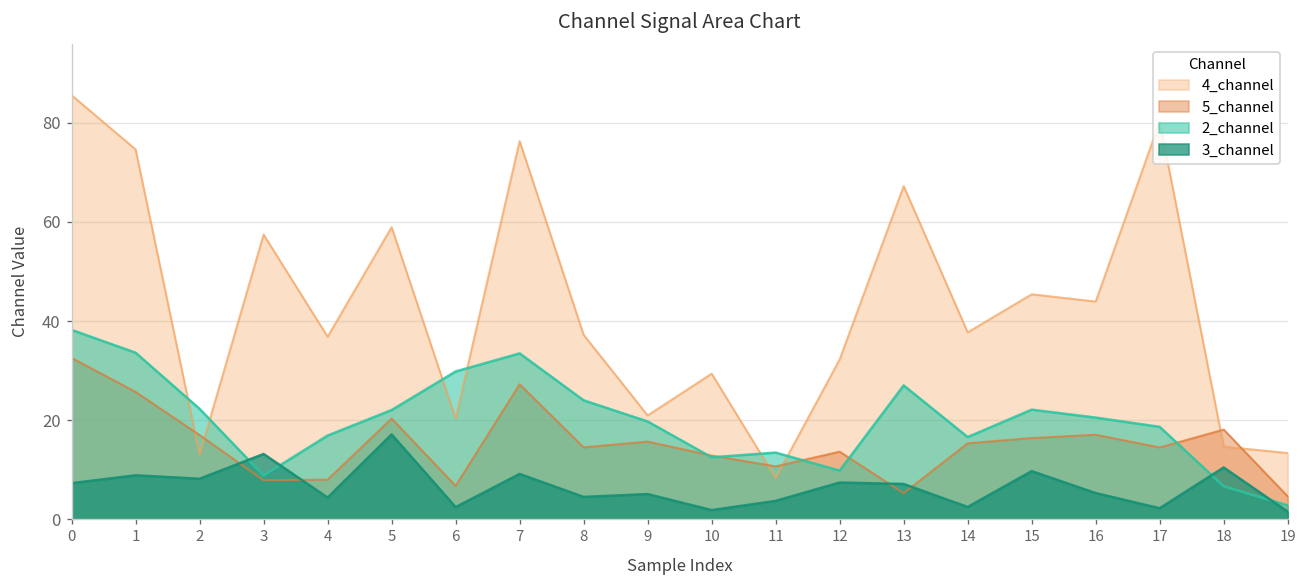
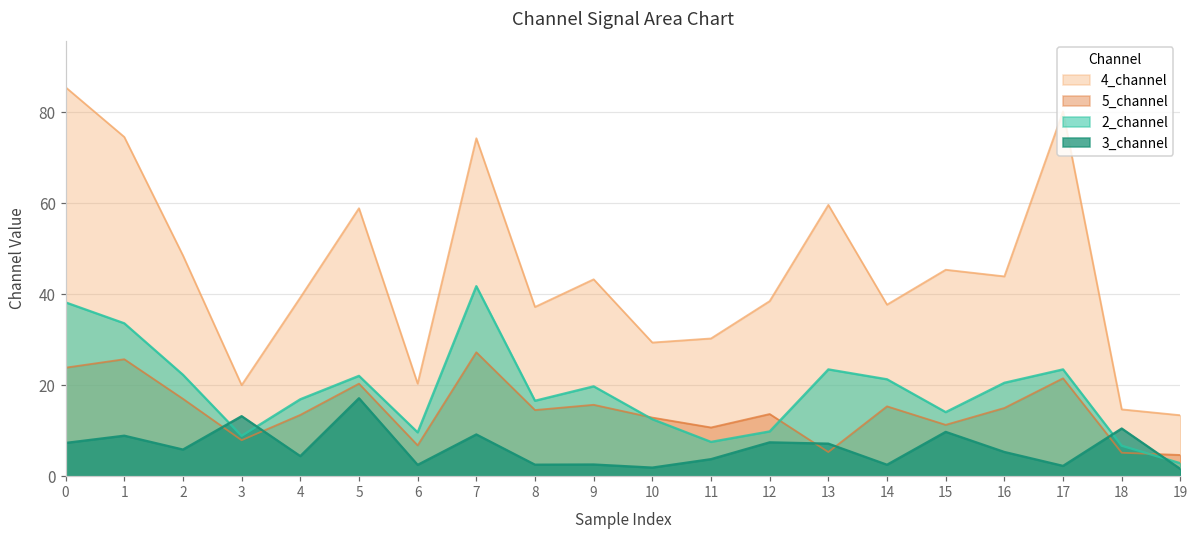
5_channel, 0: 33 -> 24
4_channel, 2: 13 -> 49
3_channel, 2: 8 -> 6
4_channel, 3: 57 -> 20
4_channel, 4: 37 -> 39
5_channel, 4: 8 -> 13
2_channel, 6: 30 -> 10
4_channel, 7: 76 -> 74
2_channel, 7: 33 -> 42
2_channel, 8: 24 -> 17
3_channel, 8: 5 -> 3
4_channel, 9: 21 -> 43
3_channel, 9: 5 -> 3
4_channel, 11: 8 -> 30
2_channel, 11: 13 -> 8
4_channel, 12: 32 -> 39
4_channel, 13: 67 -> 60
2_channel, 13: 27 -> 23
2_channel, 14: 17 -> 21
5_channel, 15: 16 -> 11
2_channel, 15: 22 -> 14
5_channel, 16: 17 -> 15
5_channel, 17: 15 -> 22
2_channel, 17: 19 -> 23
5_channel, 18: 18 -> 5
